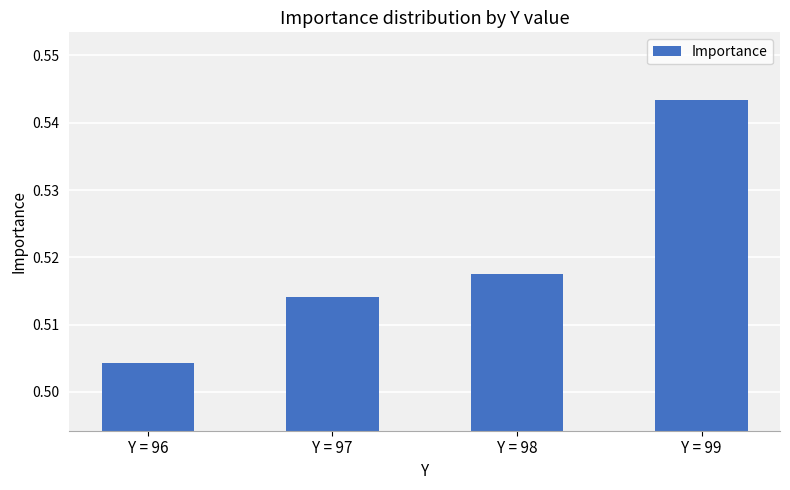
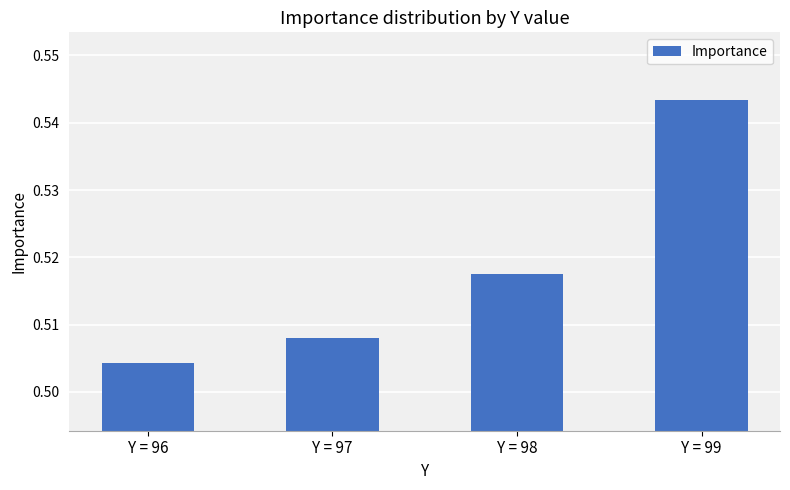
Y = 97: 0.514 -> 0.508
